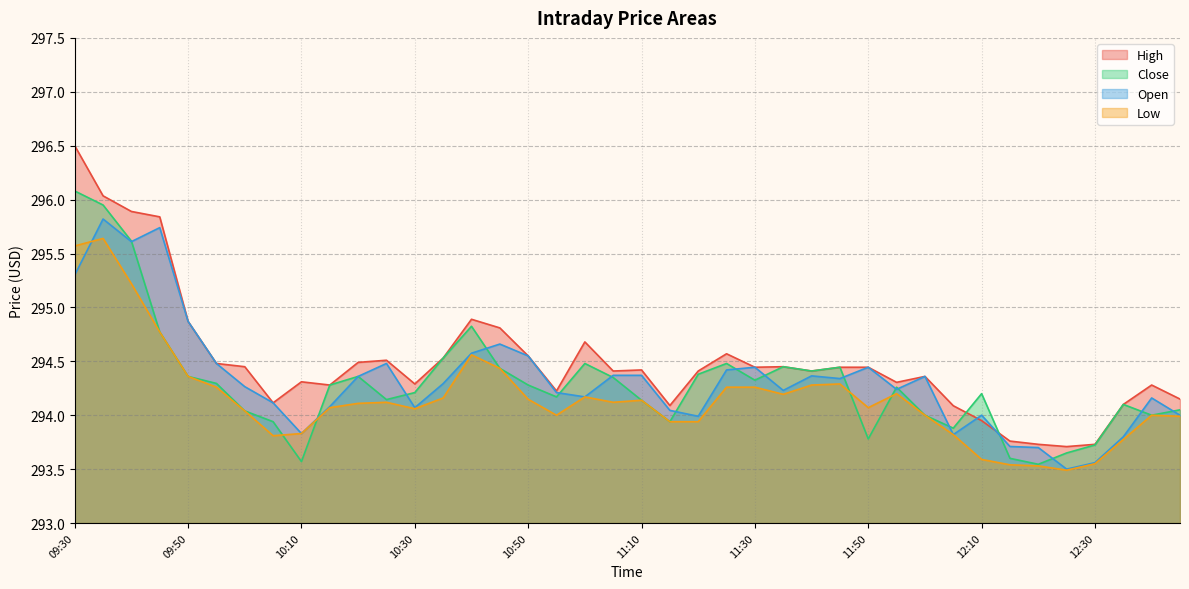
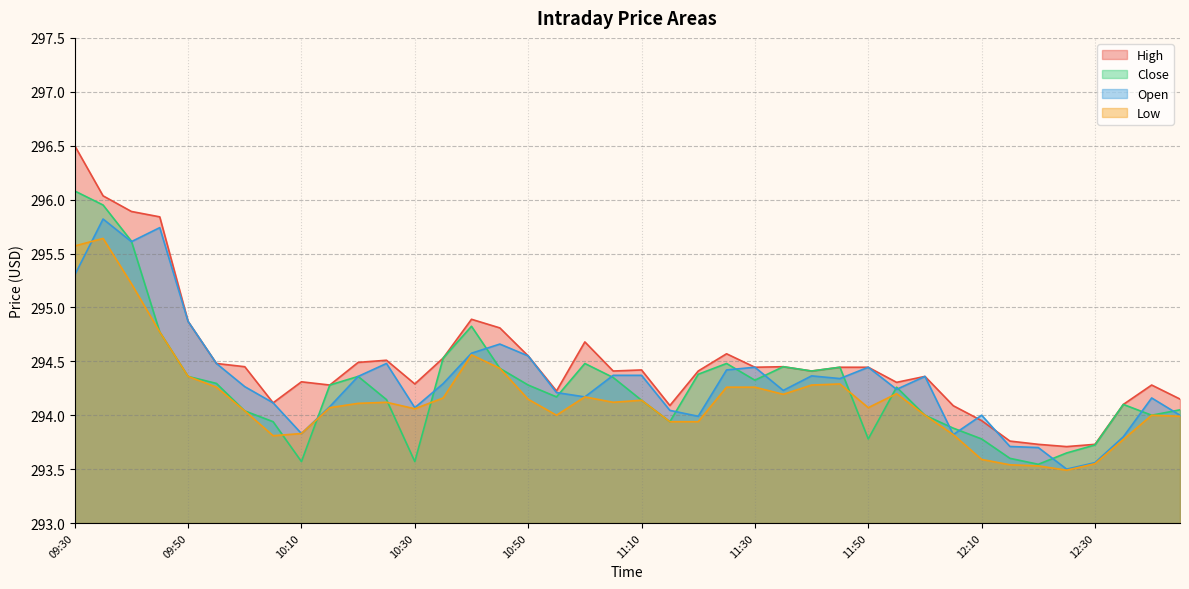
Close, 10:30: 294.21 -> 293.57
Close, 12:10: 294.20 -> 293.78
